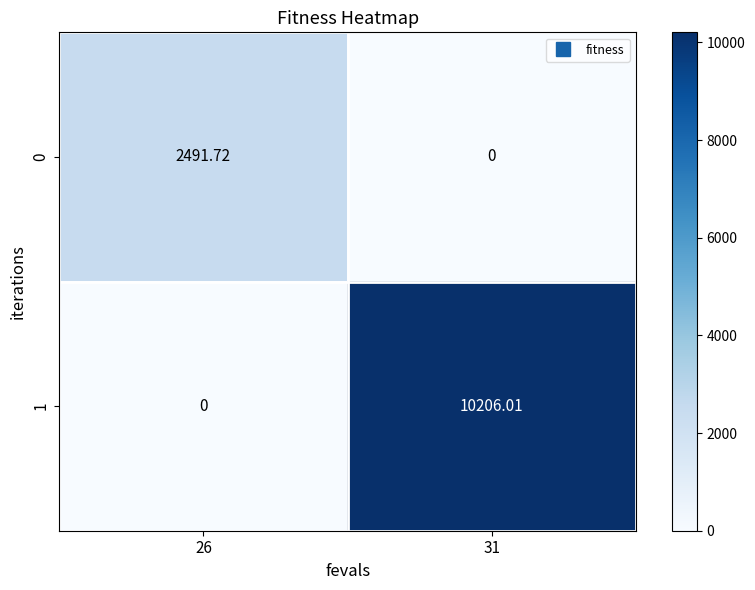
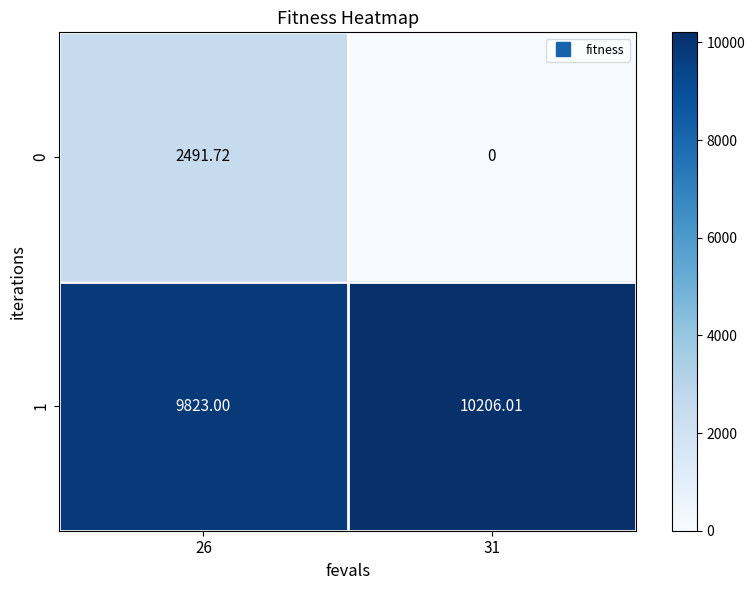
1, 26: 0 -> 9823.00
